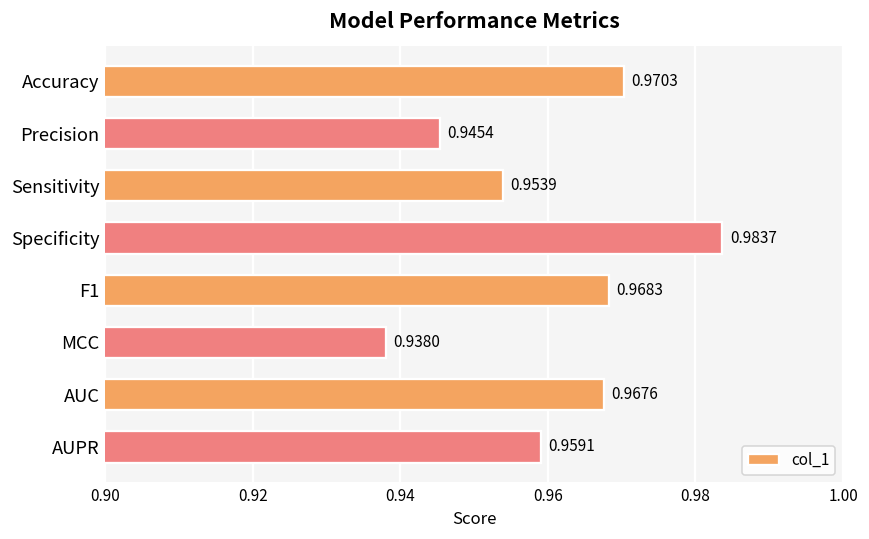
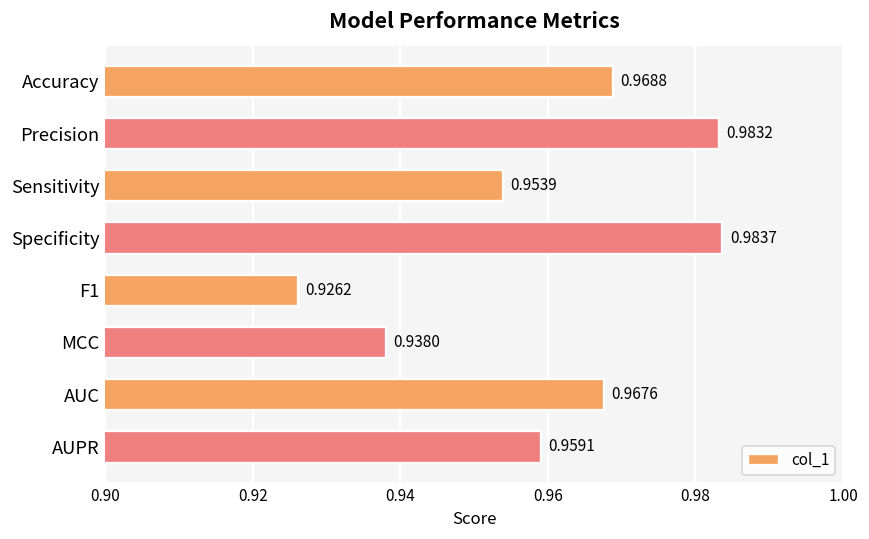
Accuracy: 0.9703 -> 0.9688
Precision: 0.9454 -> 0.9832
F1: 0.9683 -> 0.9262
